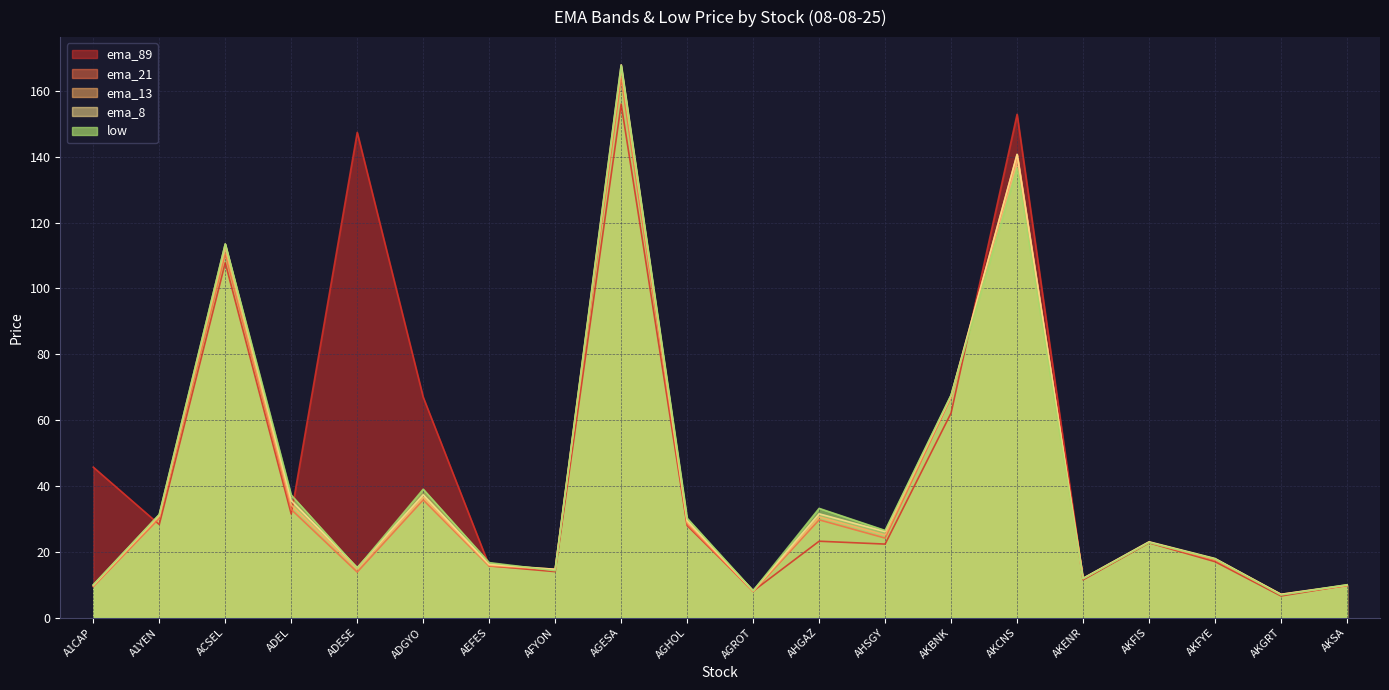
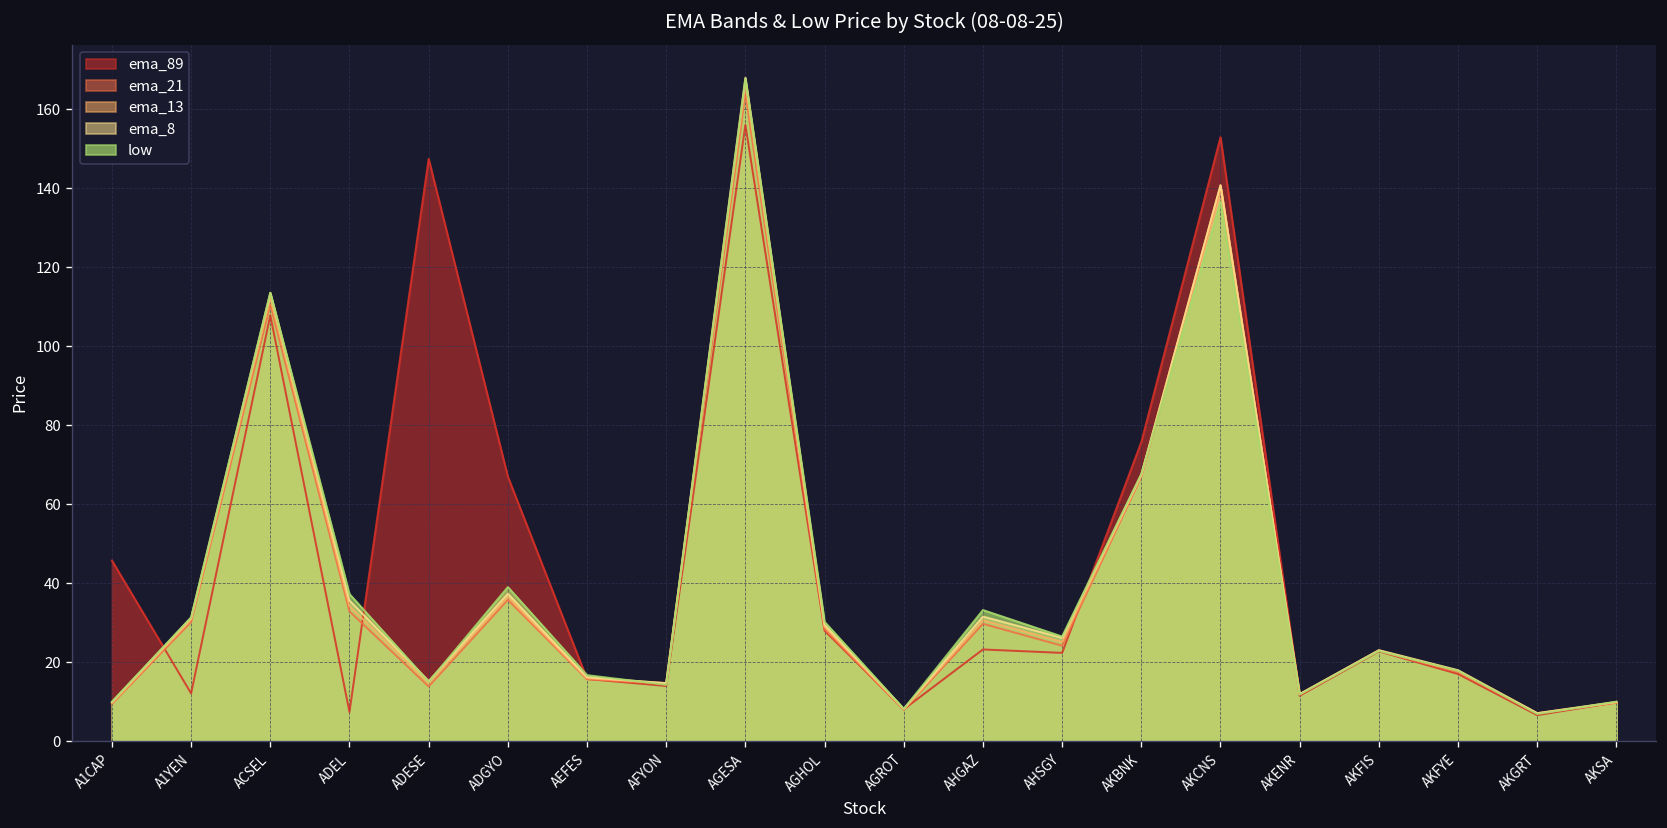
ema_89, A1YEN: 28 -> 12
ema_89, ADEL: 31 -> 7
ema_89, AKBNK: 62 -> 76
